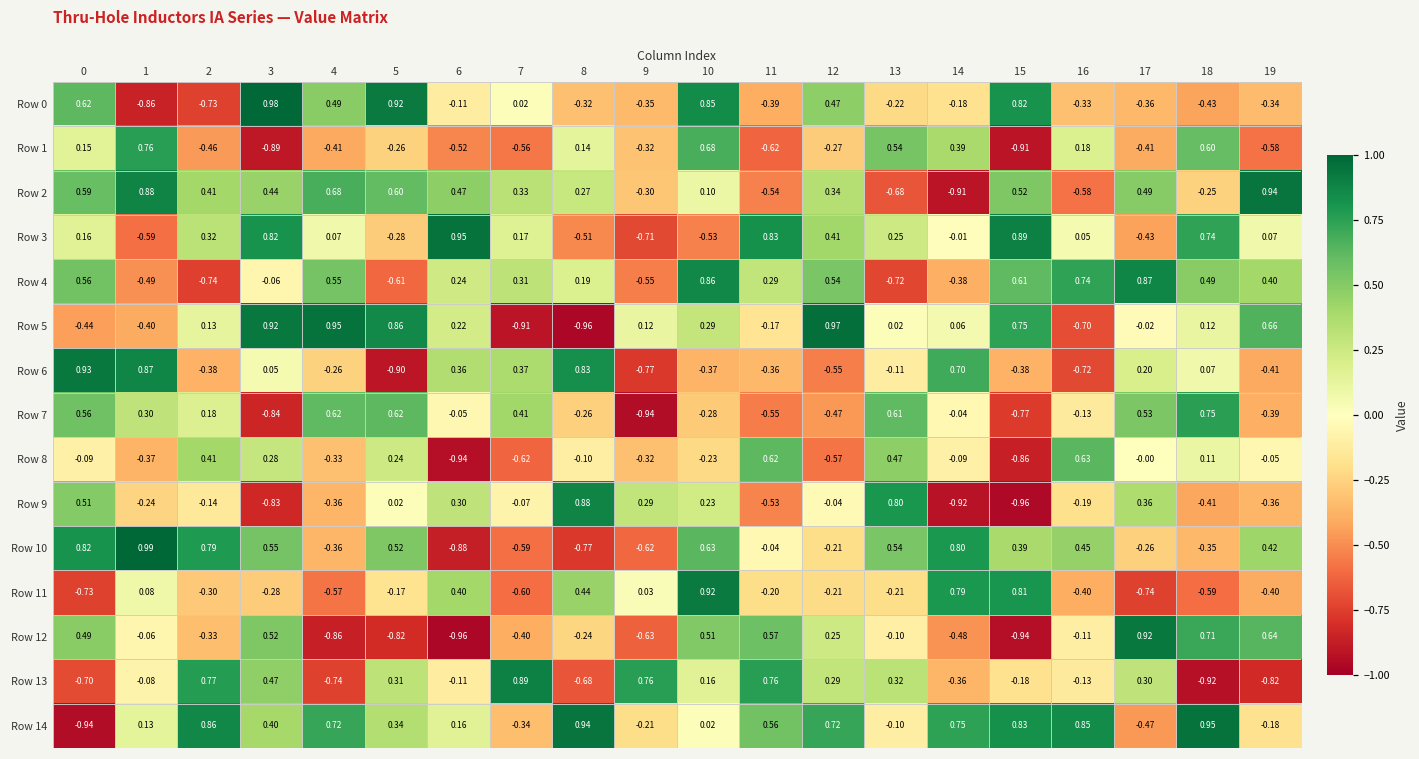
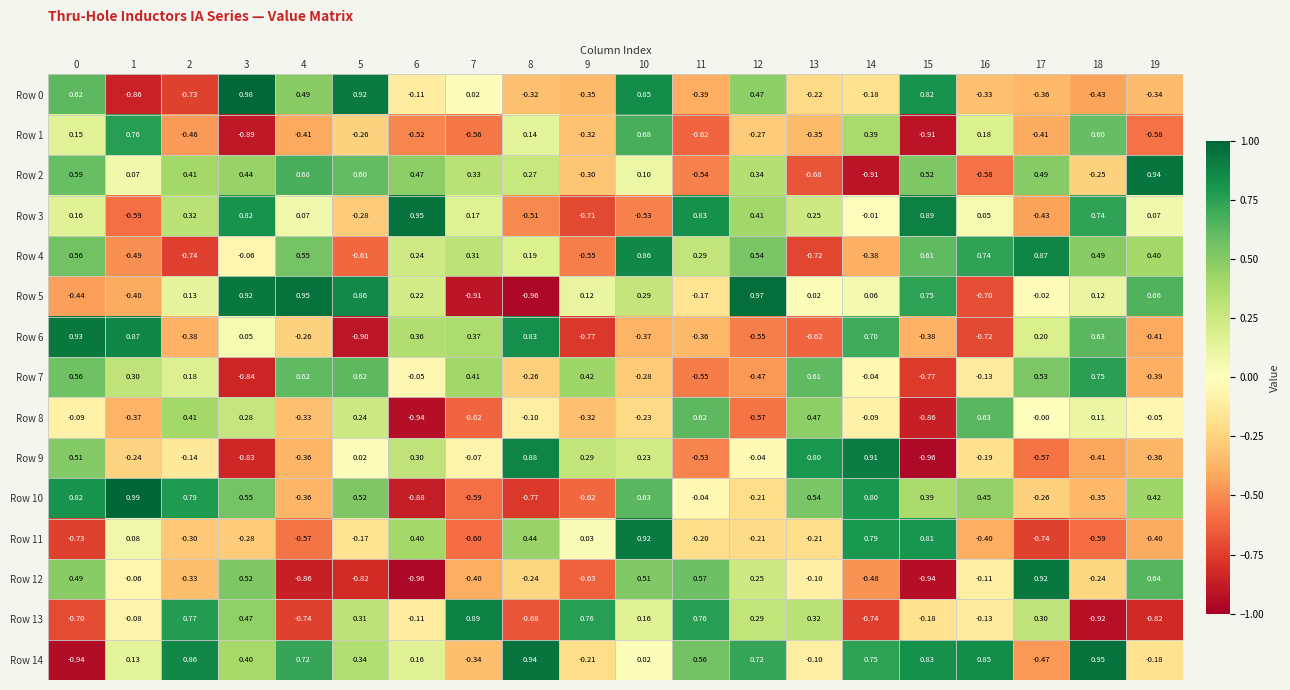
Row 1, 13: 0.54 -> -0.35
Row 2, 1: 0.88 -> 0.07
Row 6, 13: -0.11 -> -0.62
Row 6, 18: 0.07 -> 0.63
Row 7, 9: -0.94 -> 0.42
Row 9, 14: -0.92 -> 0.91
Row 9, 17: 0.36 -> -0.57
Row 12, 18: 0.71 -> -0.24
Row 13, 14: -0.36 -> -0.74
